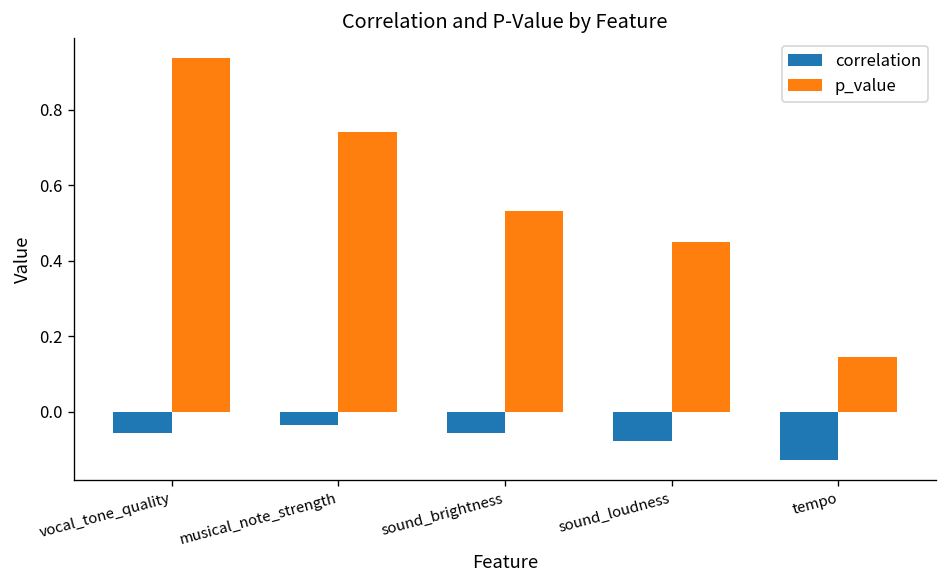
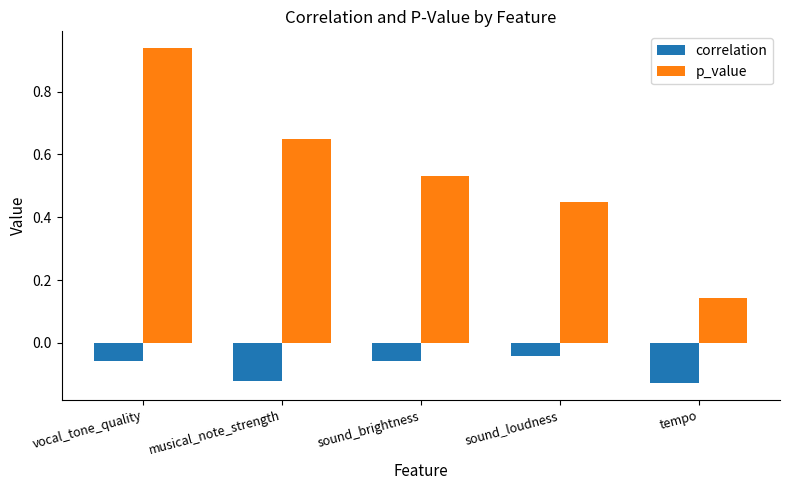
correlation, musical_note_strength: -0.03 -> -0.12
p_value, musical_note_strength: 0.74 -> 0.65
correlation, sound_loudness: -0.08 -> -0.04
